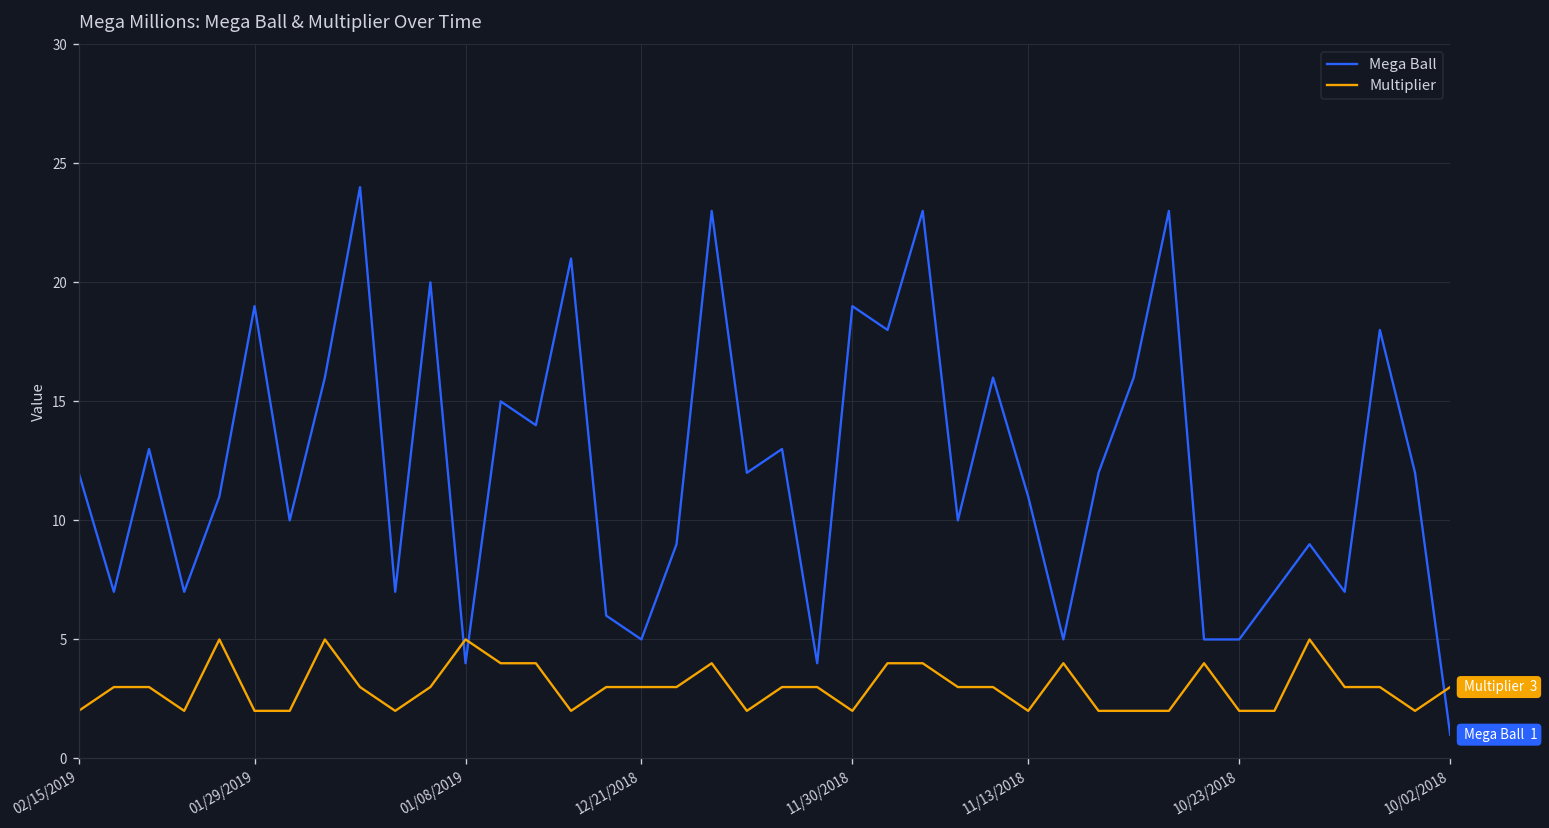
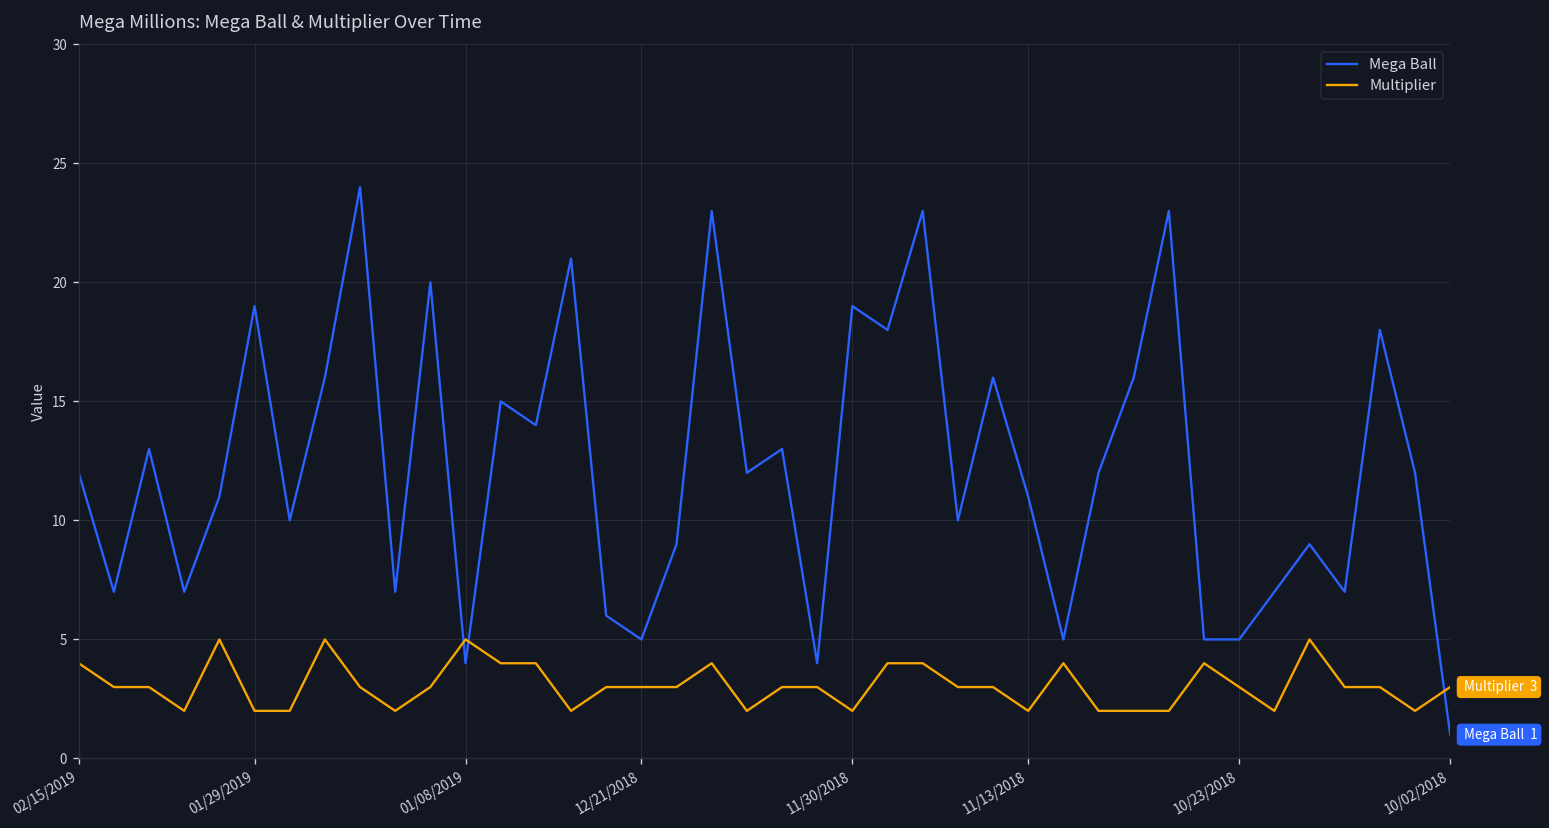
Multiplier, 02/15/2019: 2 -> 4
Multiplier, 10/23/2018: 2 -> 3
